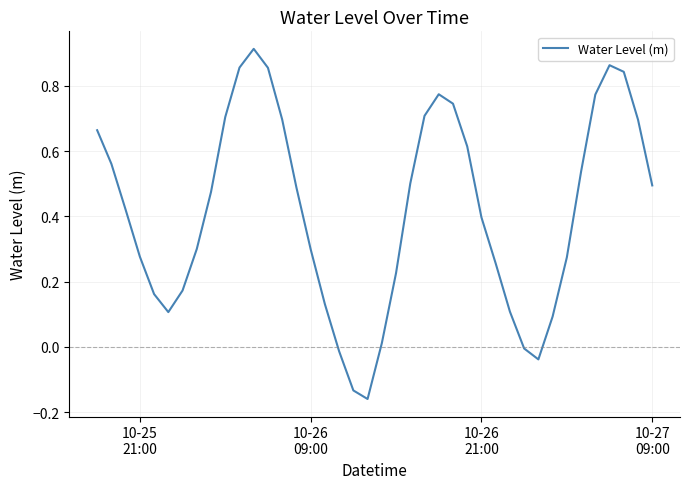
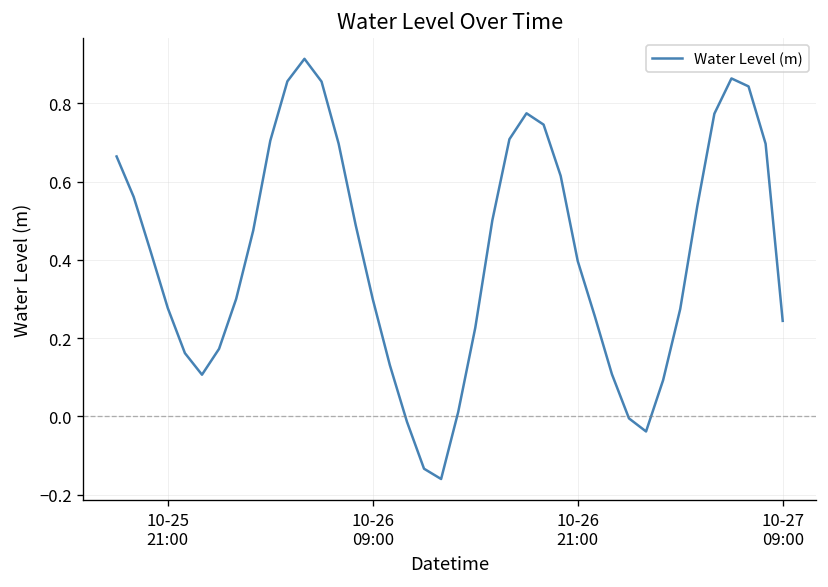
10-27 09:00: 0.49 -> 0.24
